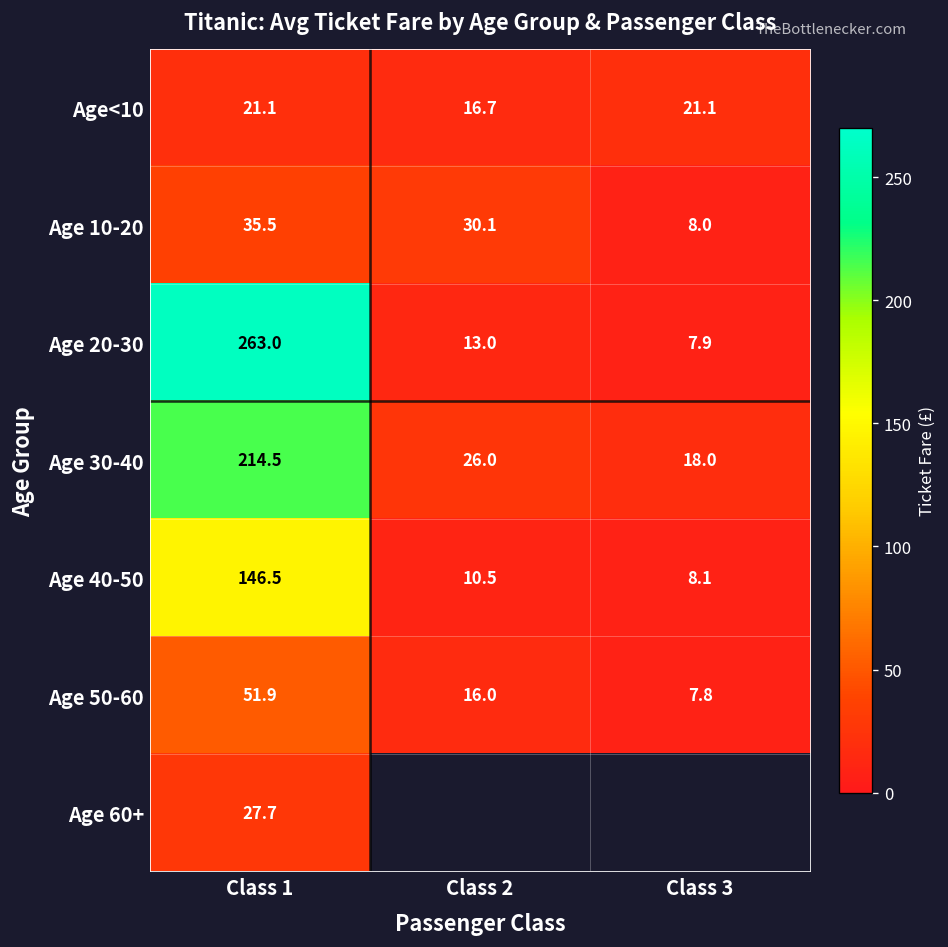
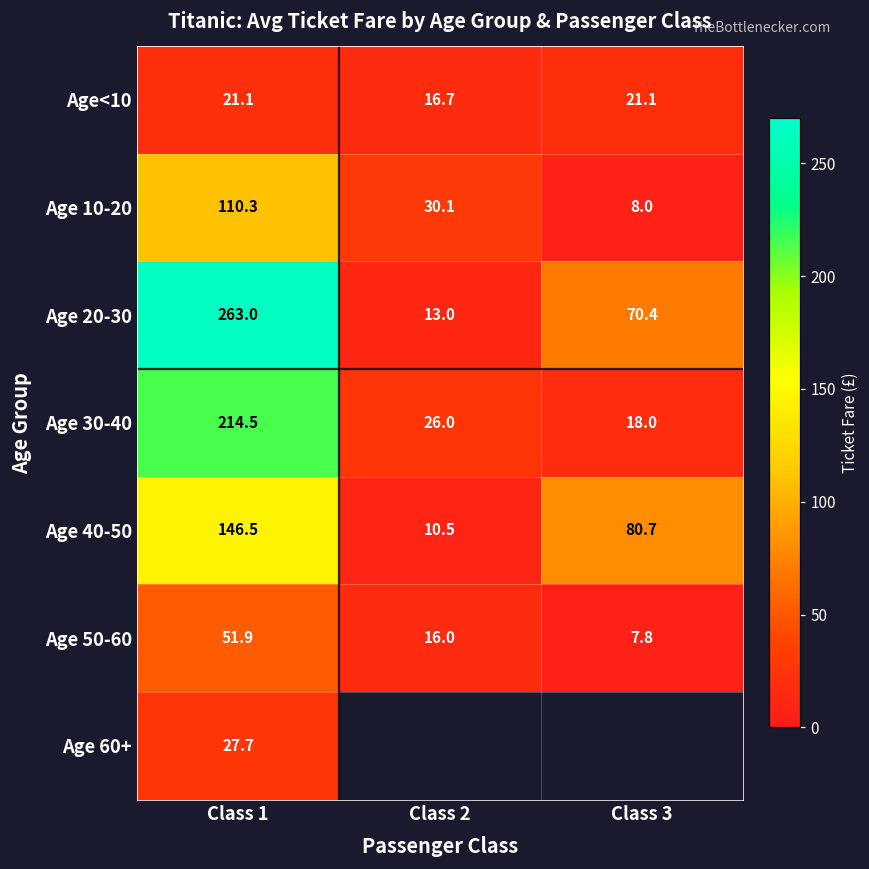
Age 10-20, Class 1: 35.5 -> 110.3
Age 20-30, Class 3: 7.9 -> 70.4
Age 40-50, Class 3: 8.1 -> 80.7
